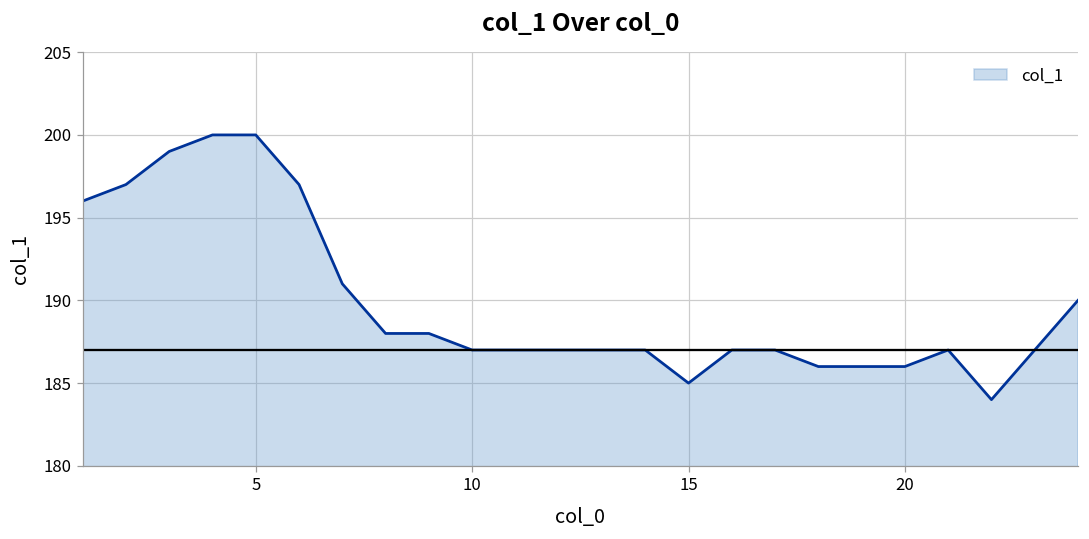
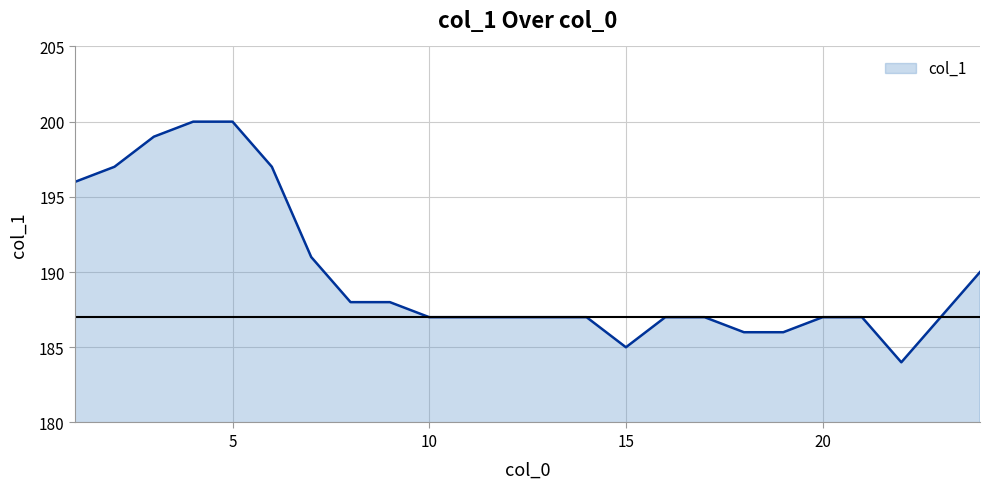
20: 186 -> 187
